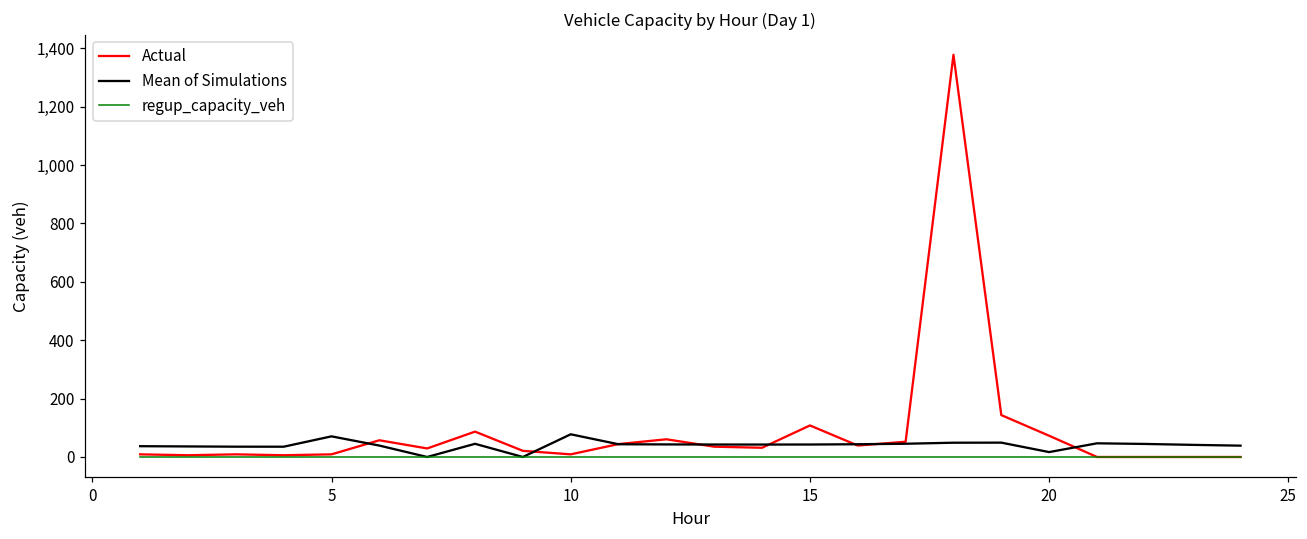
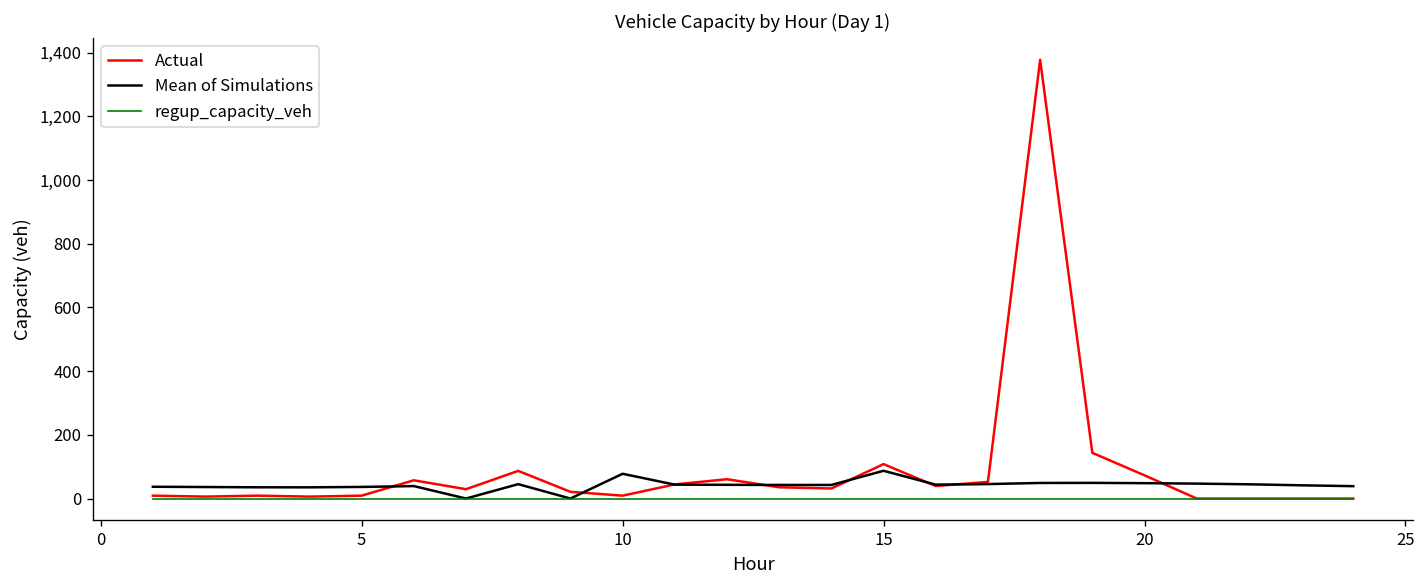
Mean of Simulations, 5: 70 -> 40
Mean of Simulations, 15: 40 -> 90
Mean of Simulations, 20: 20 -> 50
